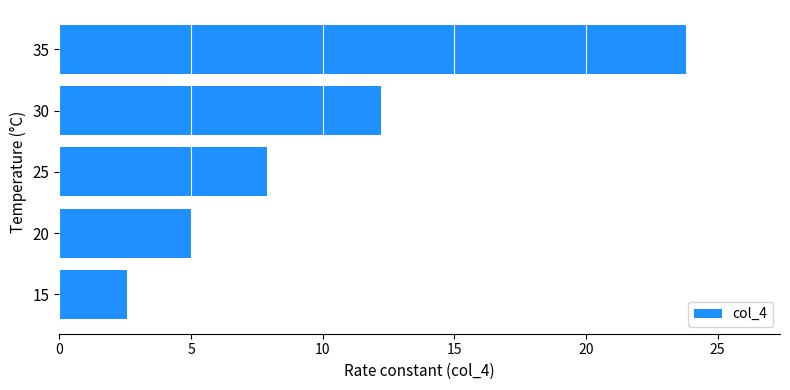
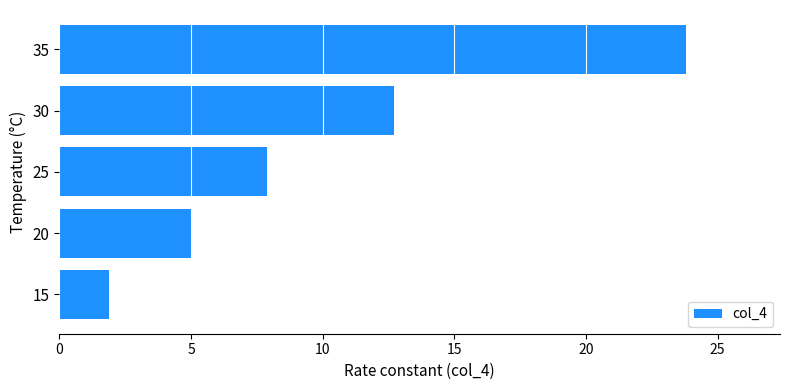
30: 12.2 -> 12.7
15: 2.6 -> 1.9
